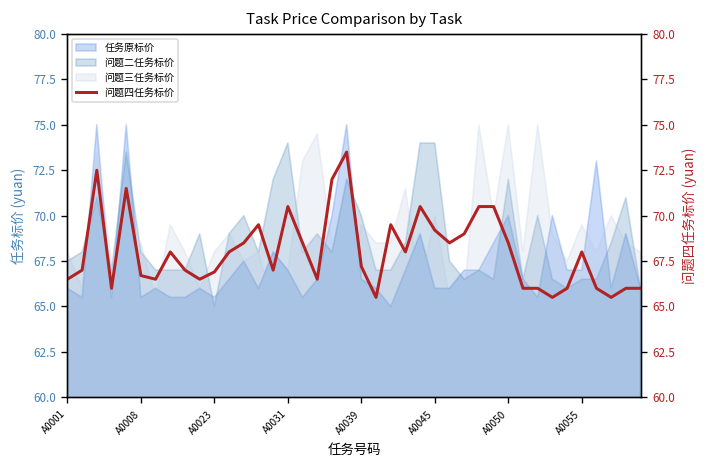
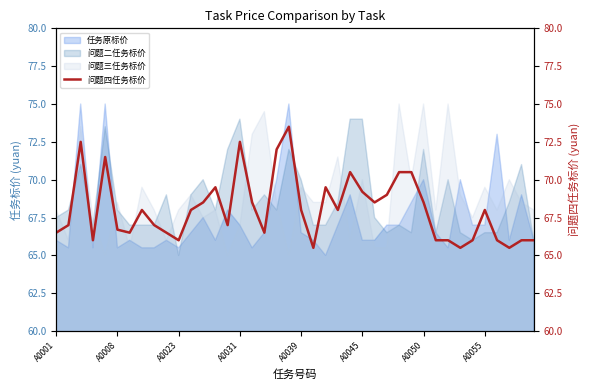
问题四任务标价, A0023: 66.9 -> 66.0
问题四任务标价, A0031: 70.5 -> 72.5
问题四任务标价, A0039: 67.2 -> 68.0
